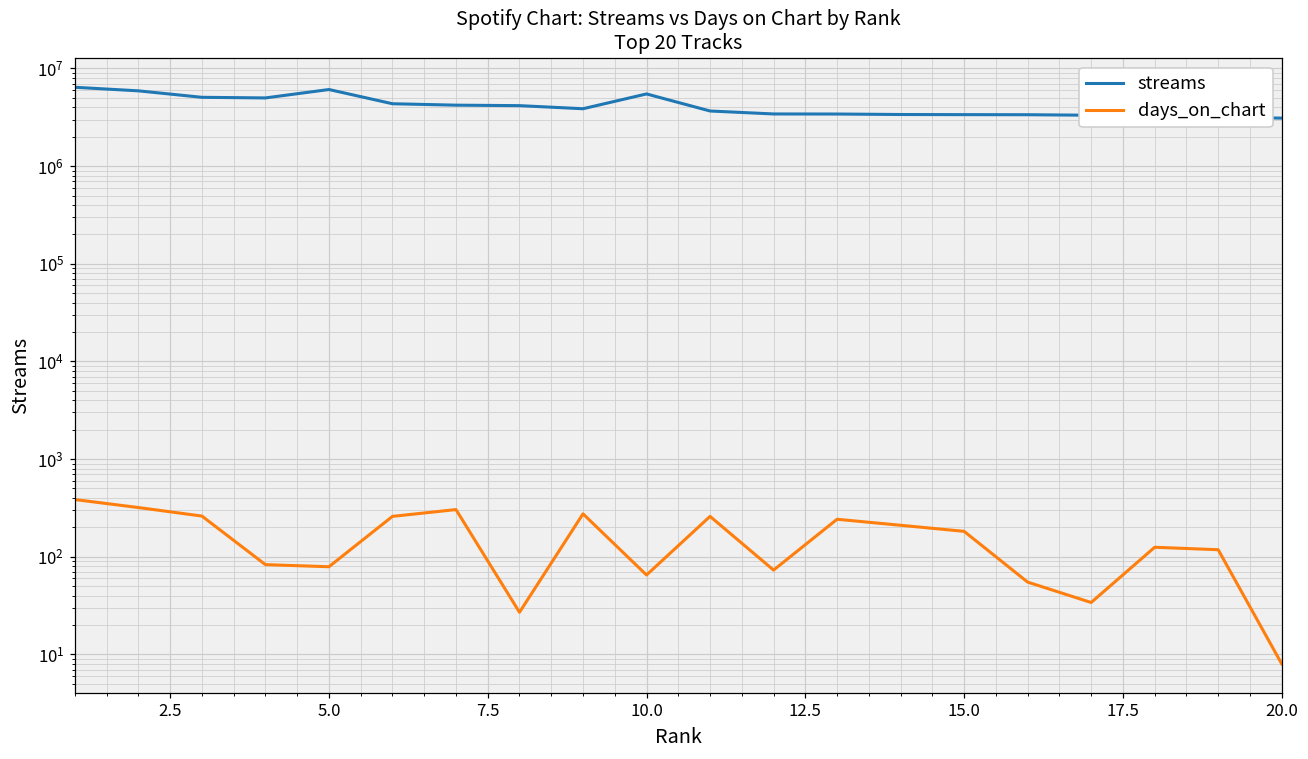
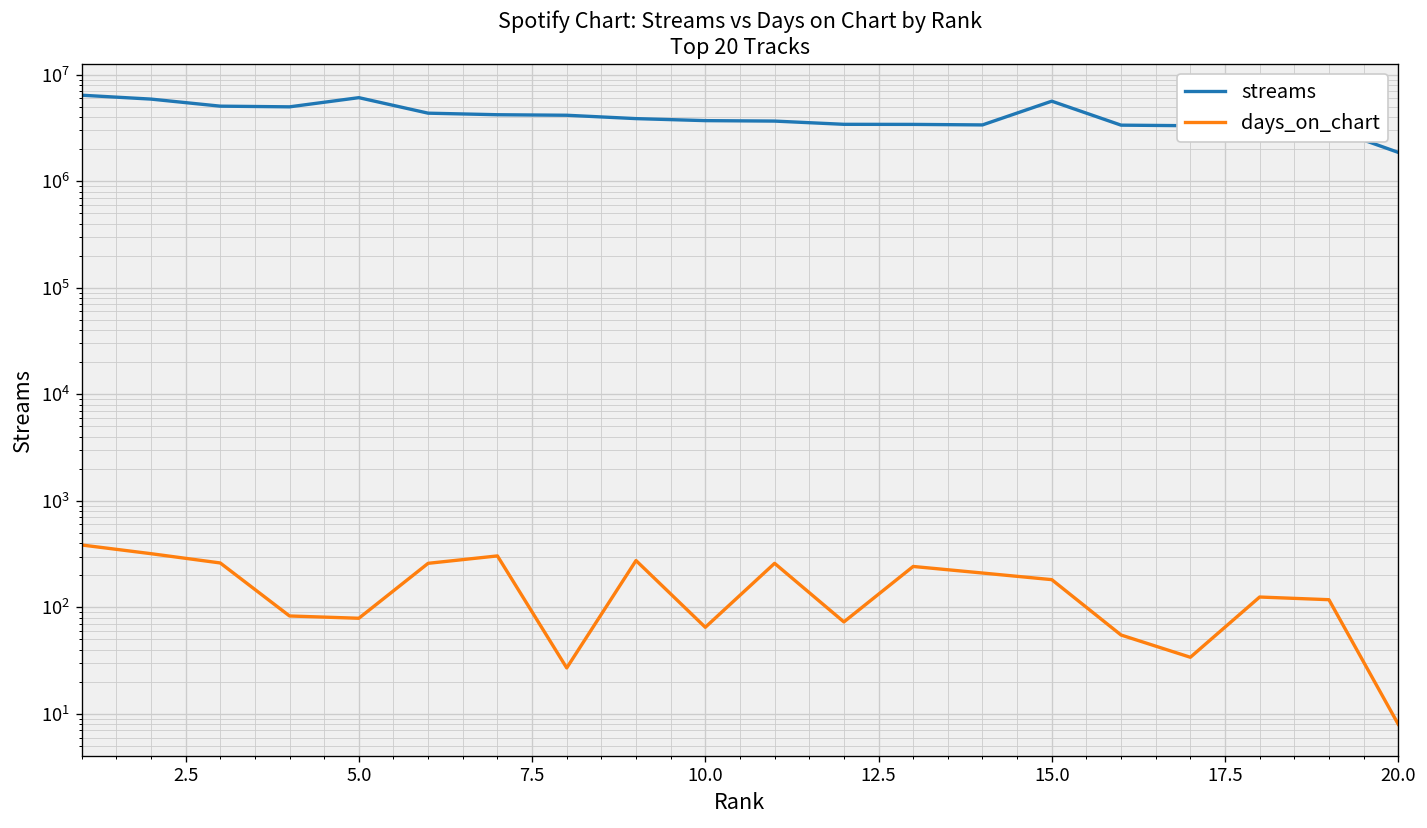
streams, 10.0: 5000000 -> 3700000
streams, 15.0: 3400000 -> 6000000
streams, 20.0: 3100000 -> 1900000
